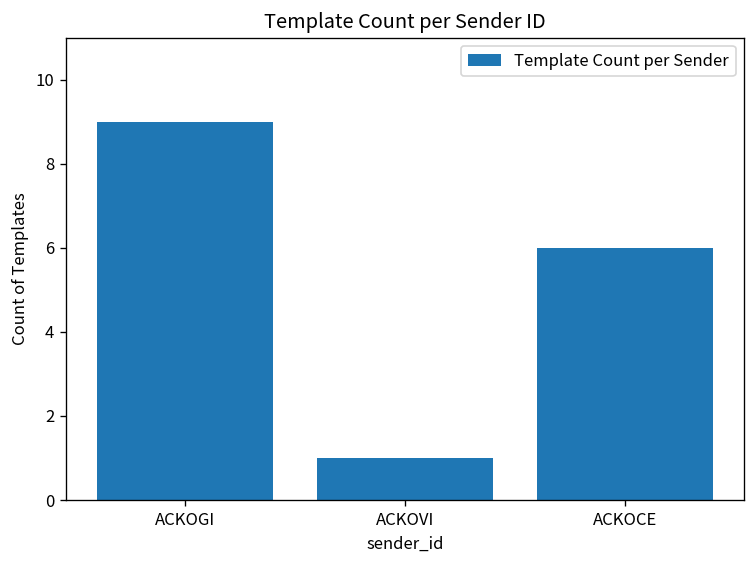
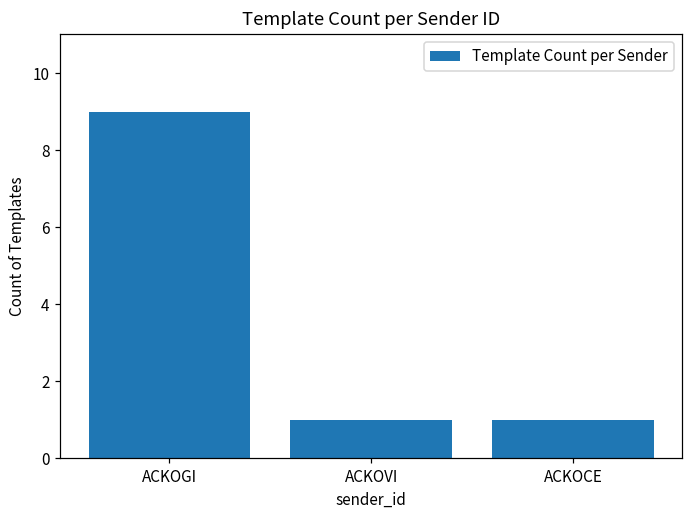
ACKOCE: 6 -> 1
